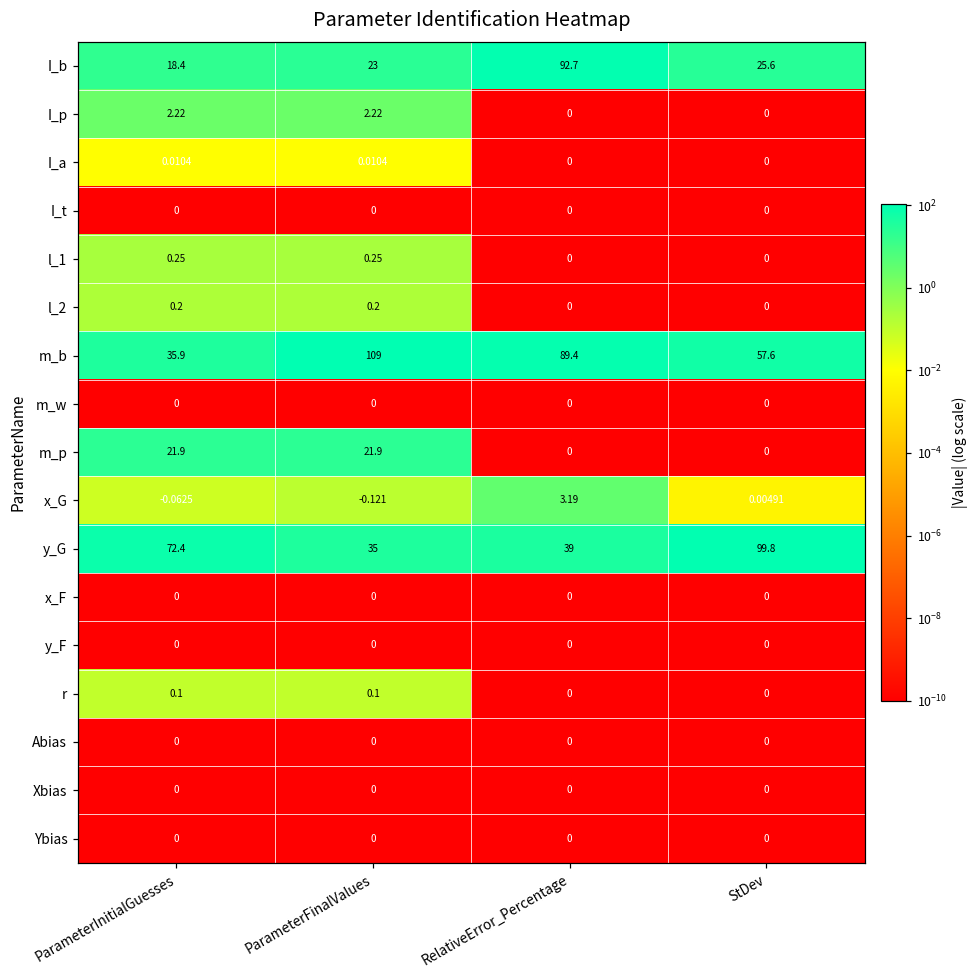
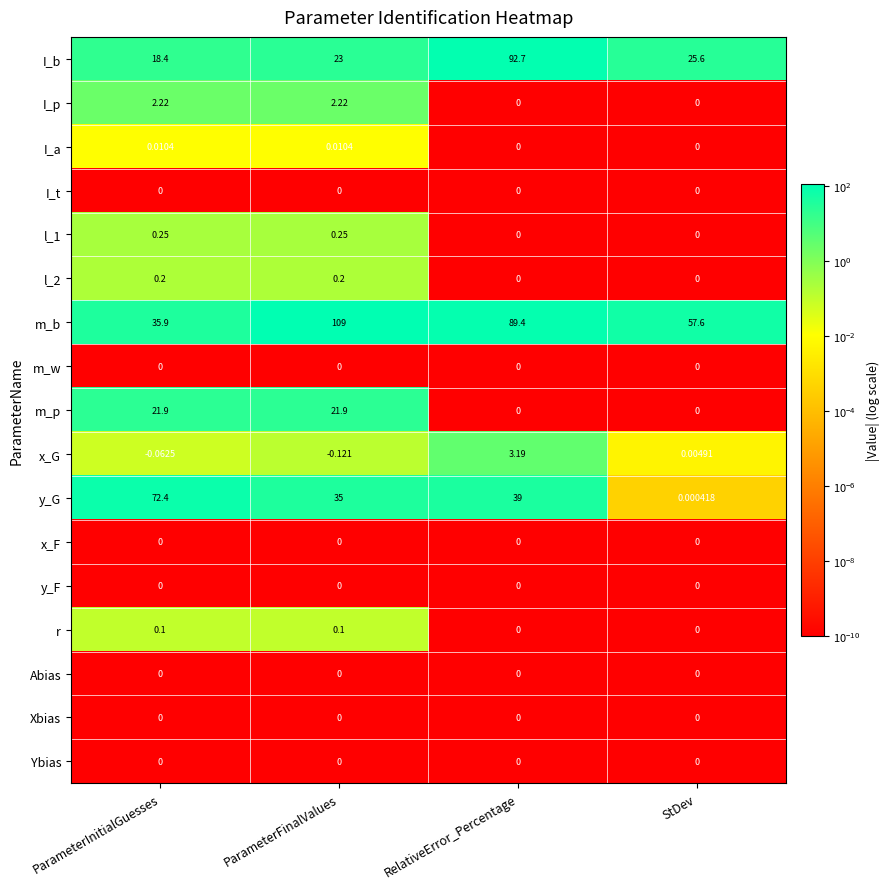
y_G, StDev: 99.8 -> 0.000418
